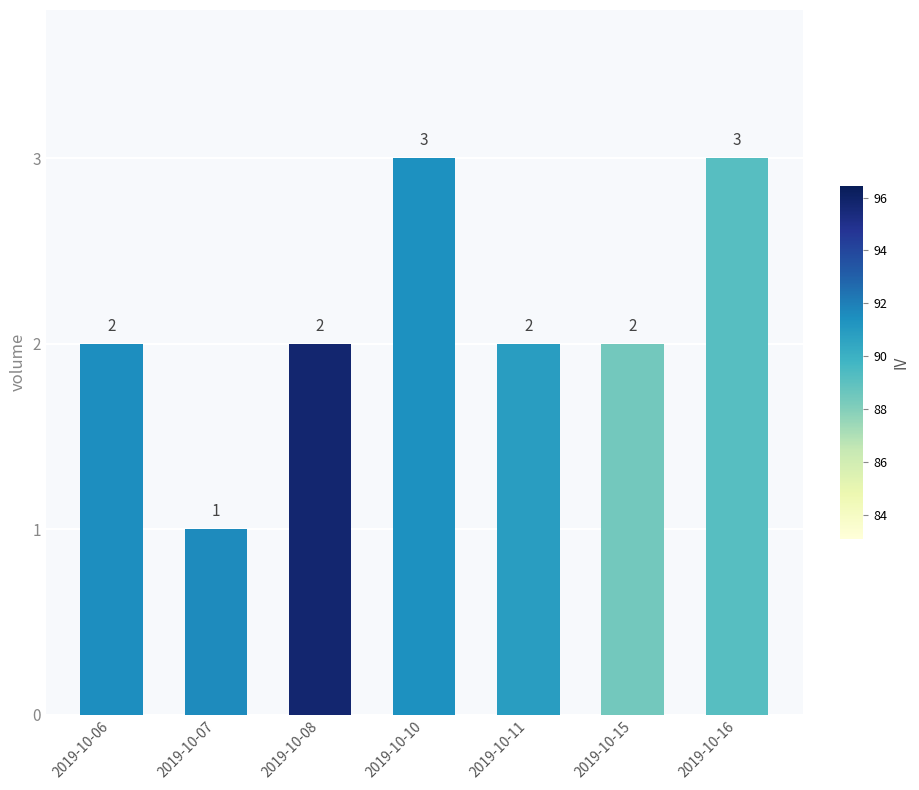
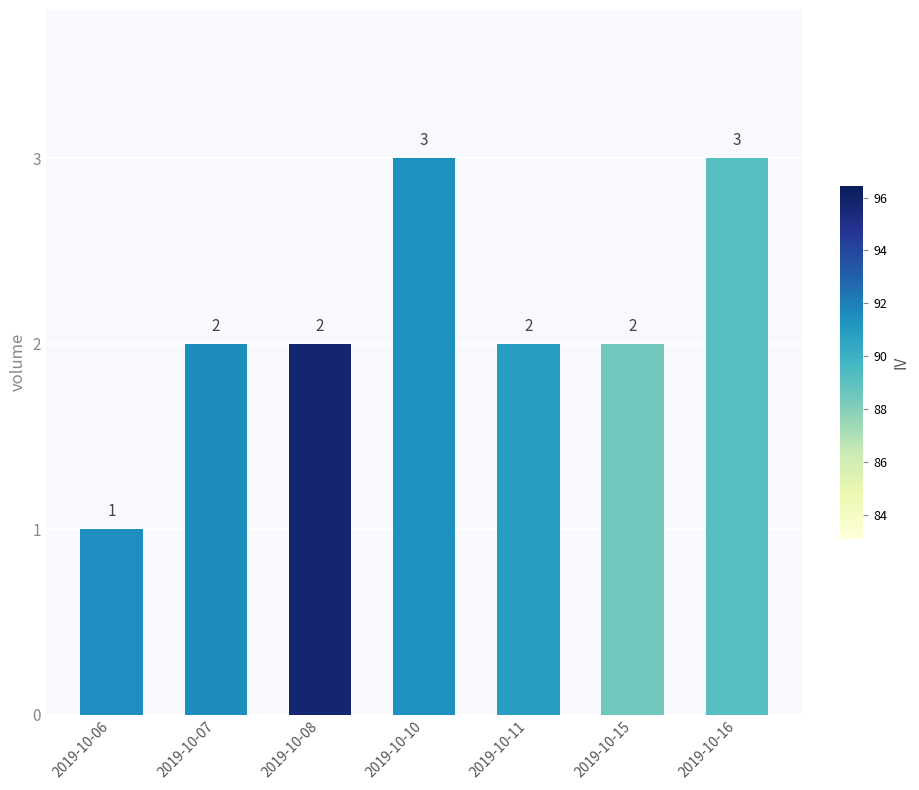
2019-10-06: 2 -> 1
2019-10-07: 1 -> 2
